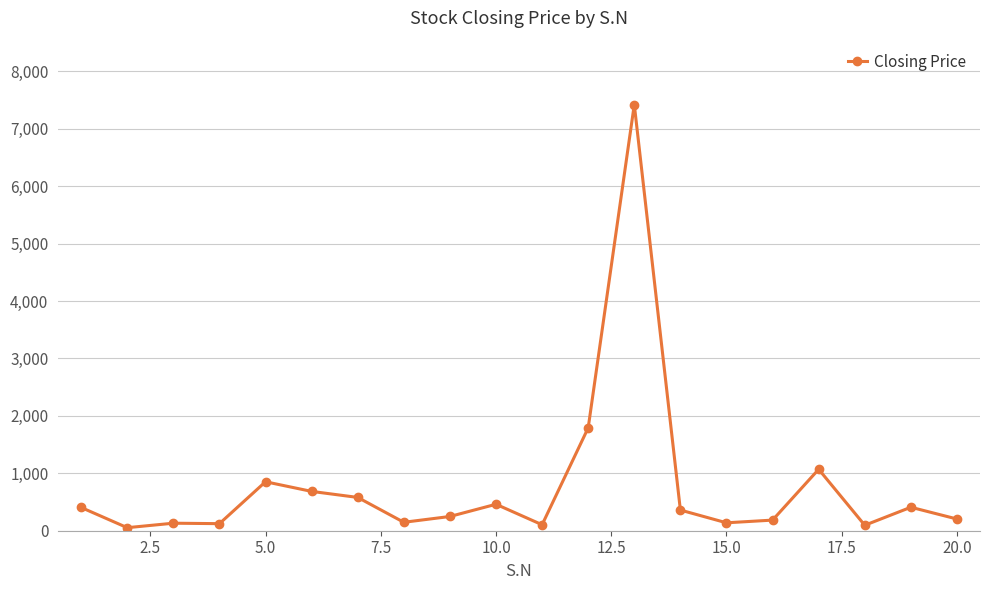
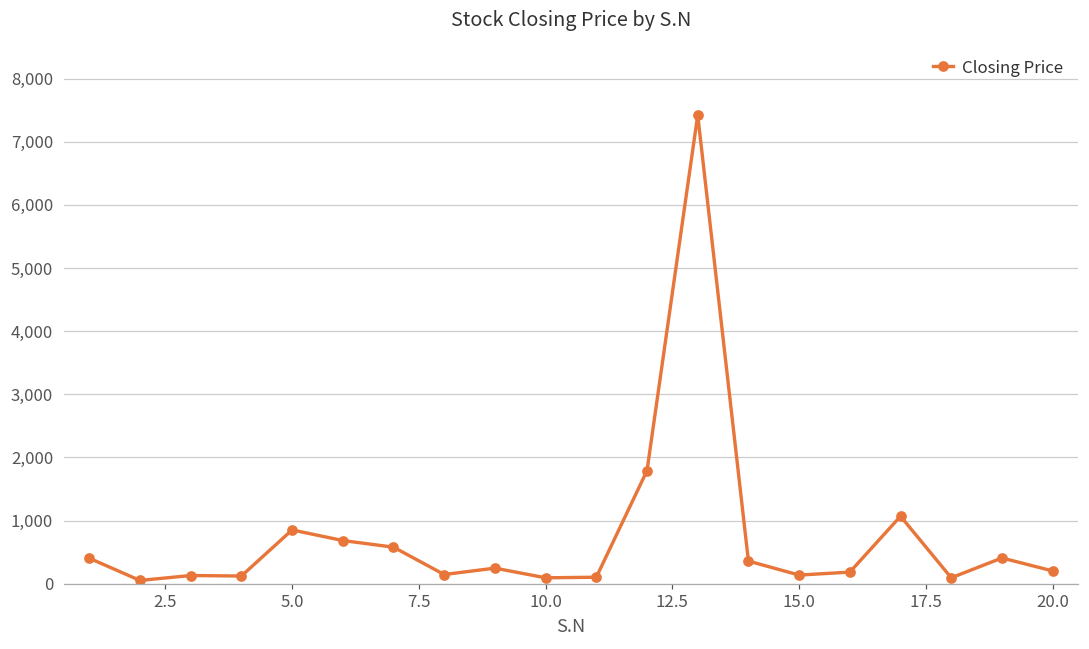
10.0: 500 -> 100
